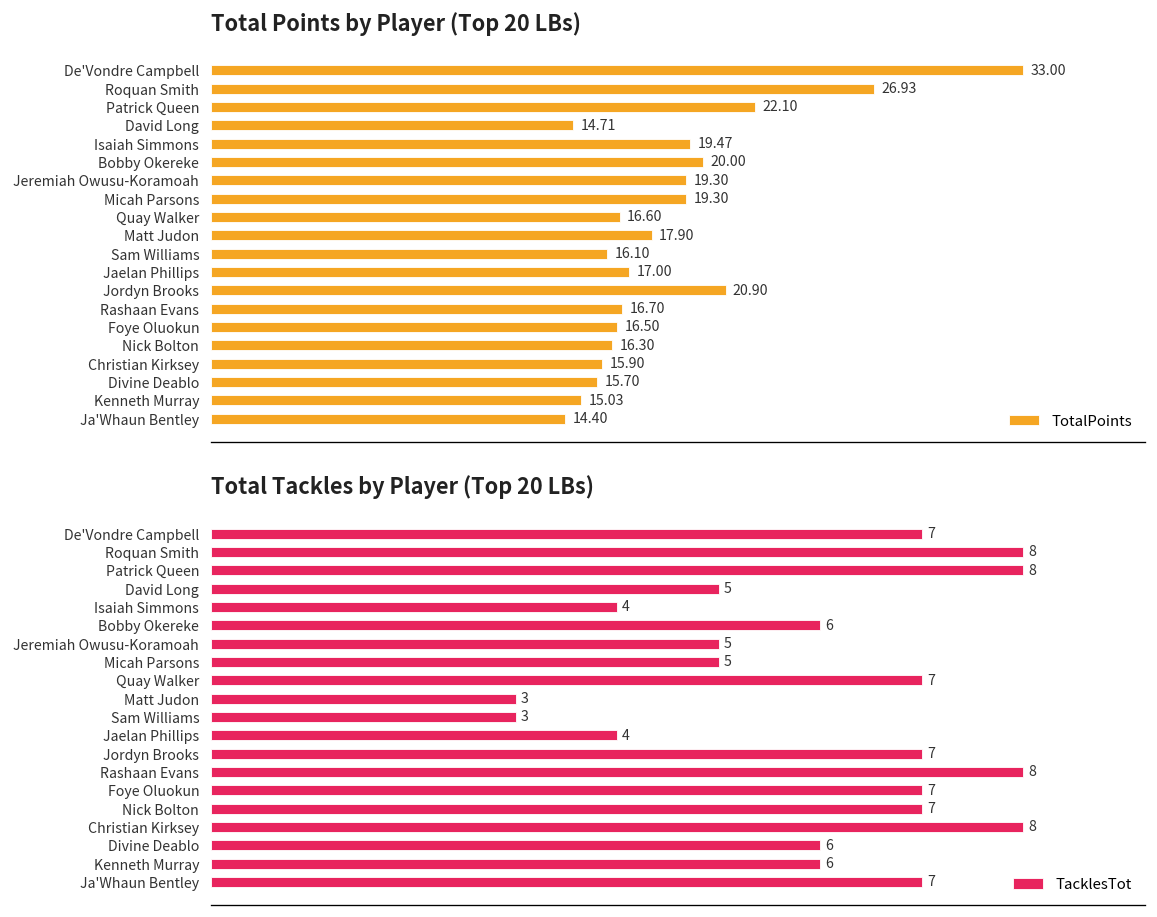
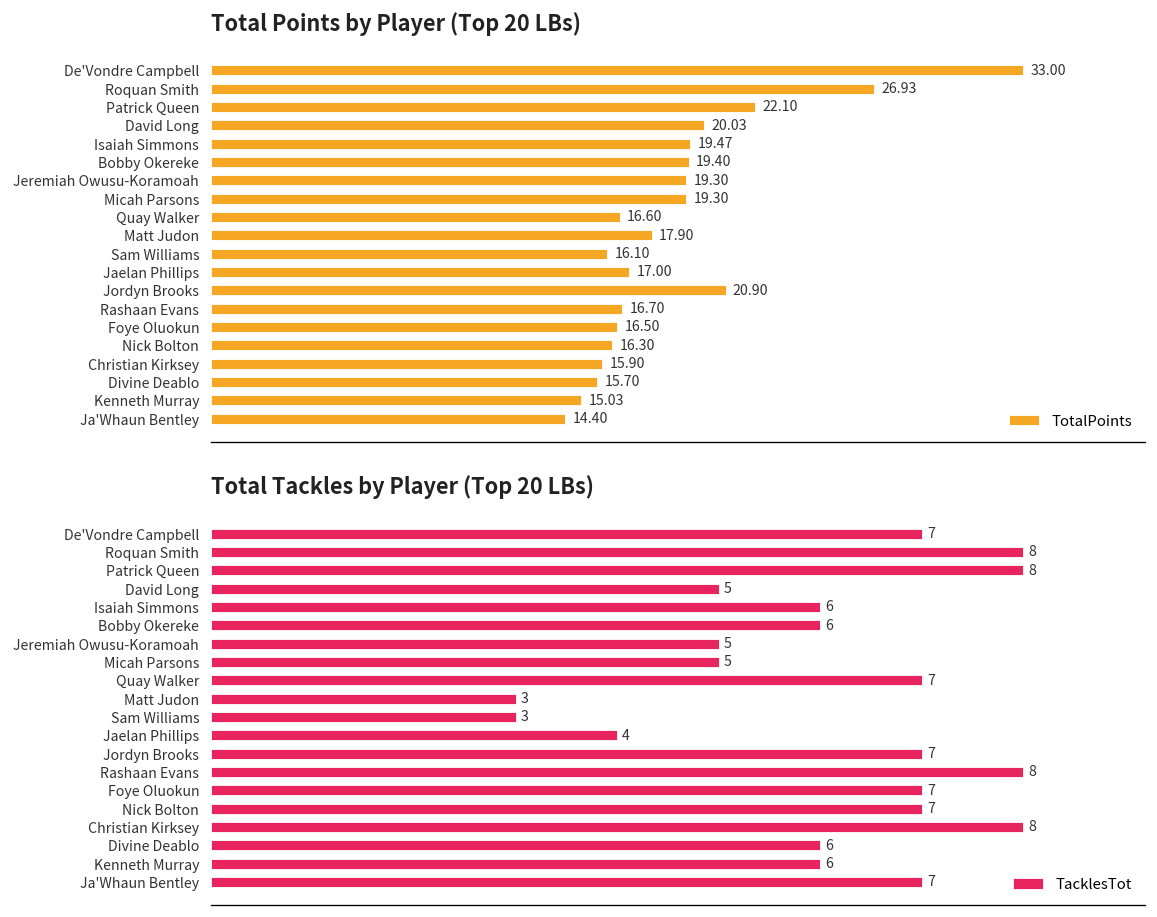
Total Points by Player (Top 20 LBs), David Long: 14.71 -> 20.03
Total Points by Player (Top 20 LBs), Bobby Okereke: 20.00 -> 19.40
Total Tackles by Player (Top 20 LBs), Isaiah Simmons: 4 -> 6
